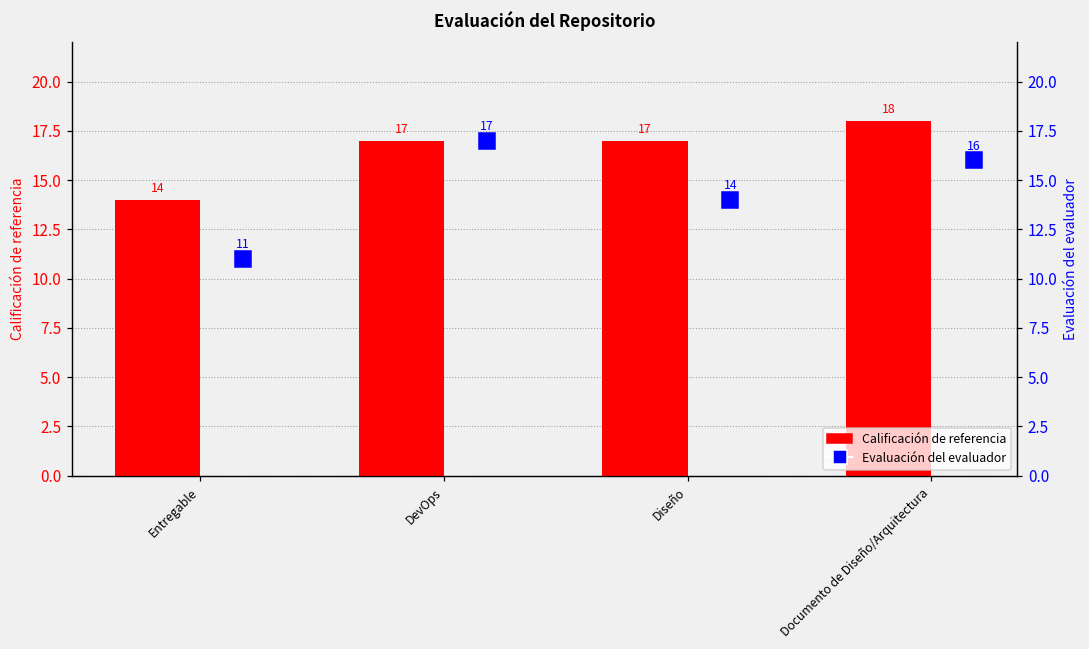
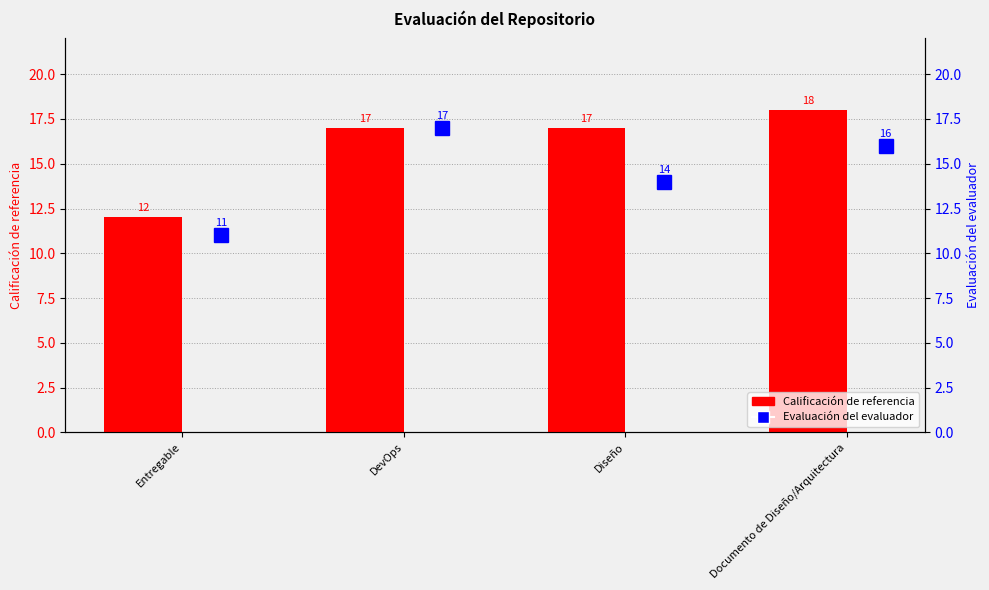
Calificación de referencia, Entregable: 14 -> 12
